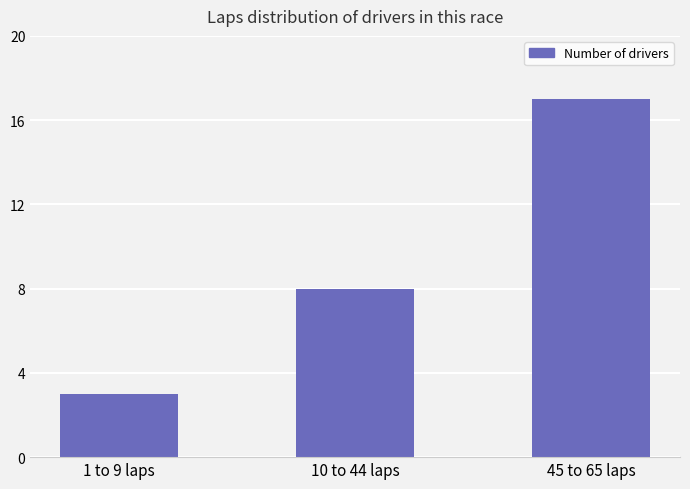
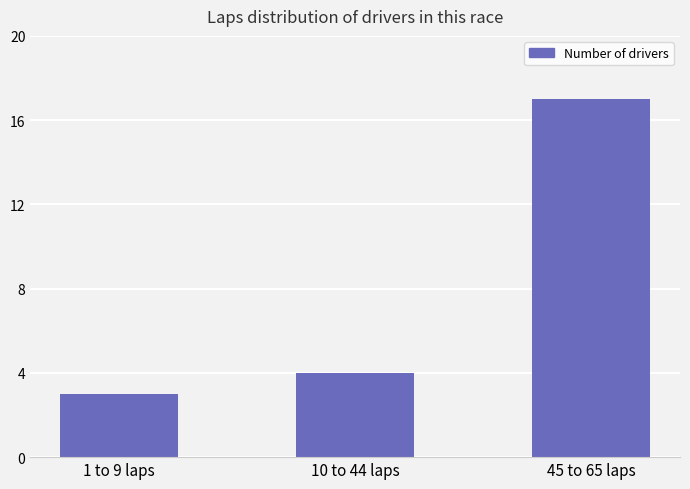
10 to 44 laps: 8 -> 4
